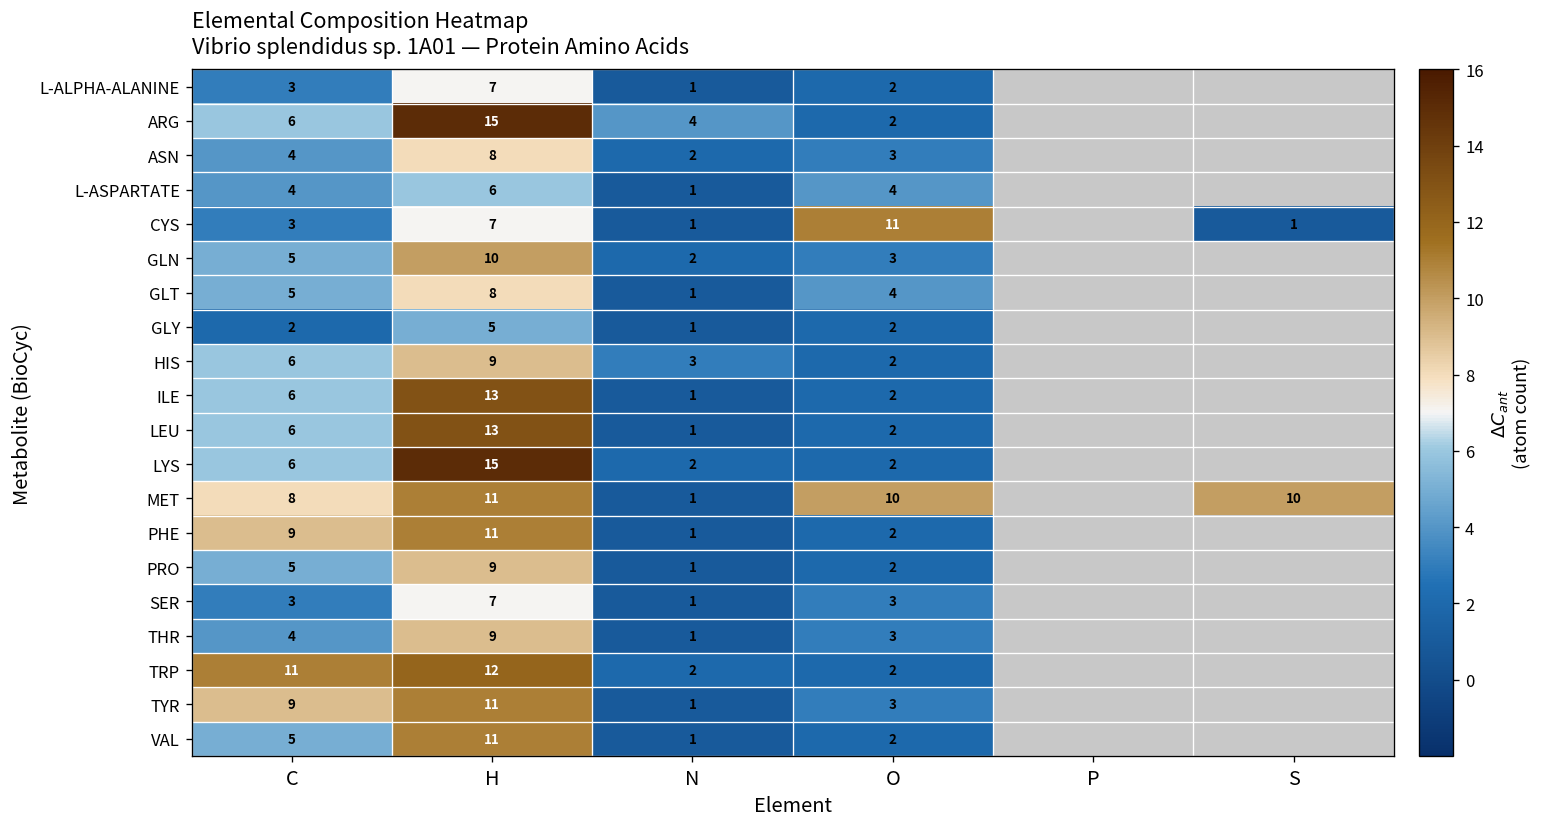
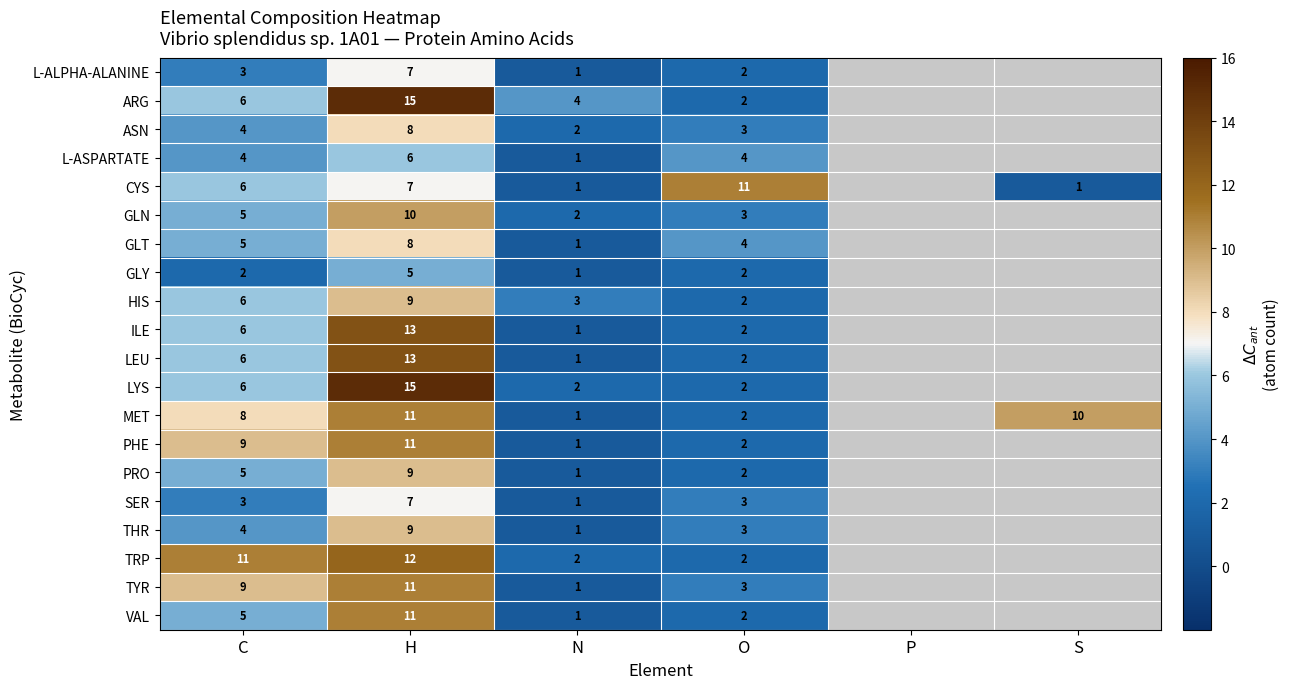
CYS, C: 3 -> 6
MET, O: 10 -> 2
